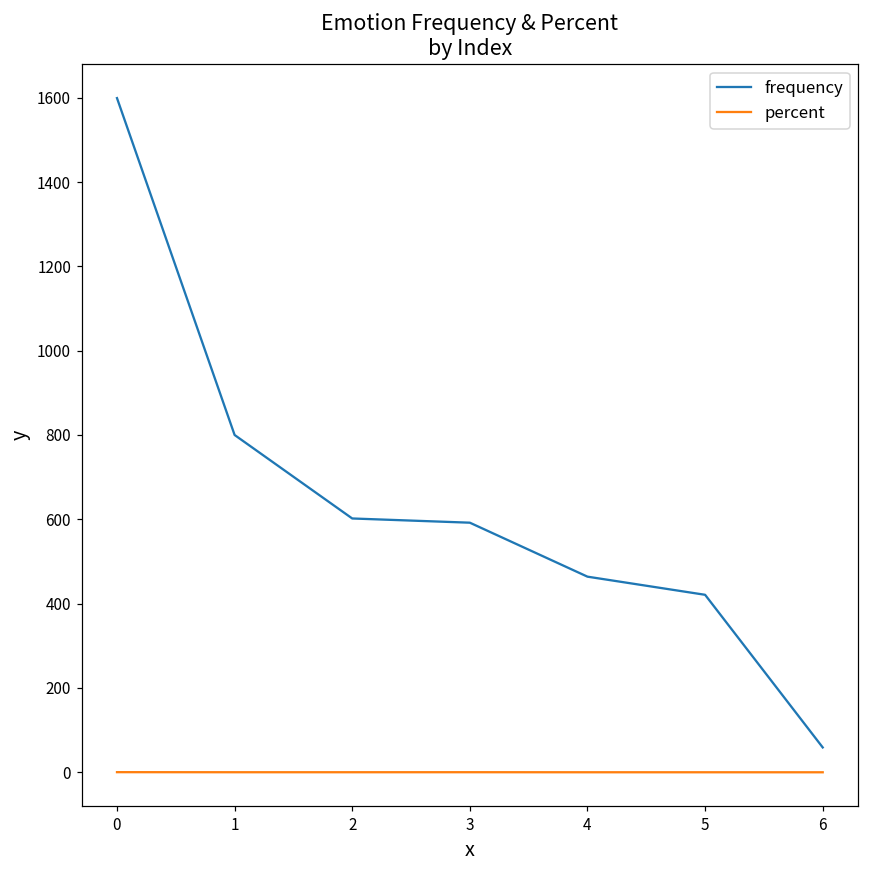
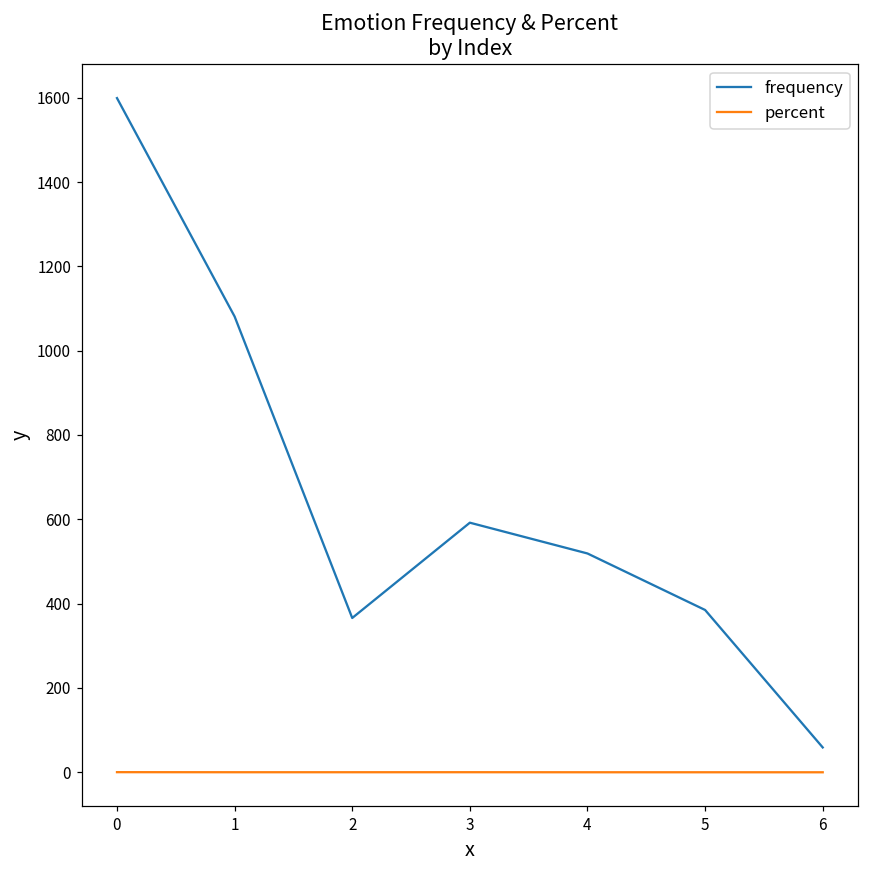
frequency, 1: 800 -> 1080
frequency, 2: 600 -> 370
frequency, 4: 460 -> 520
frequency, 5: 420 -> 390
